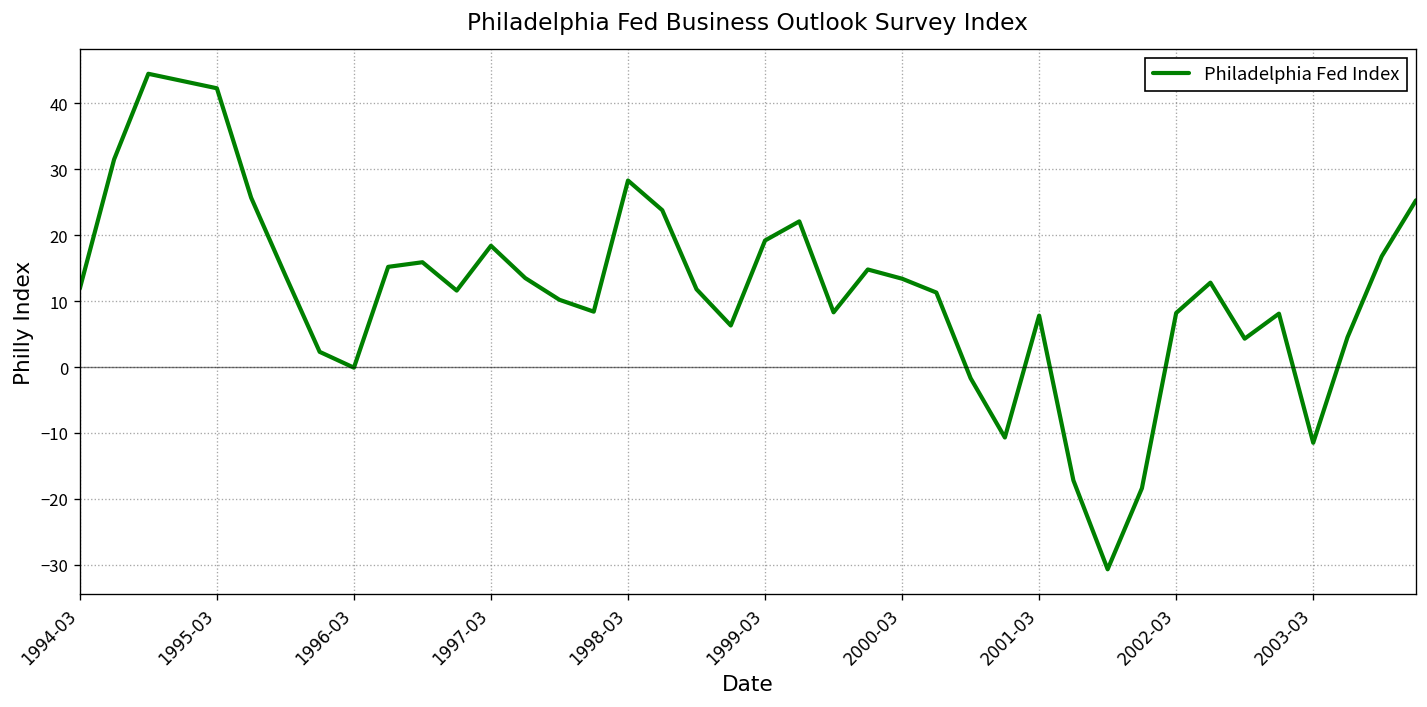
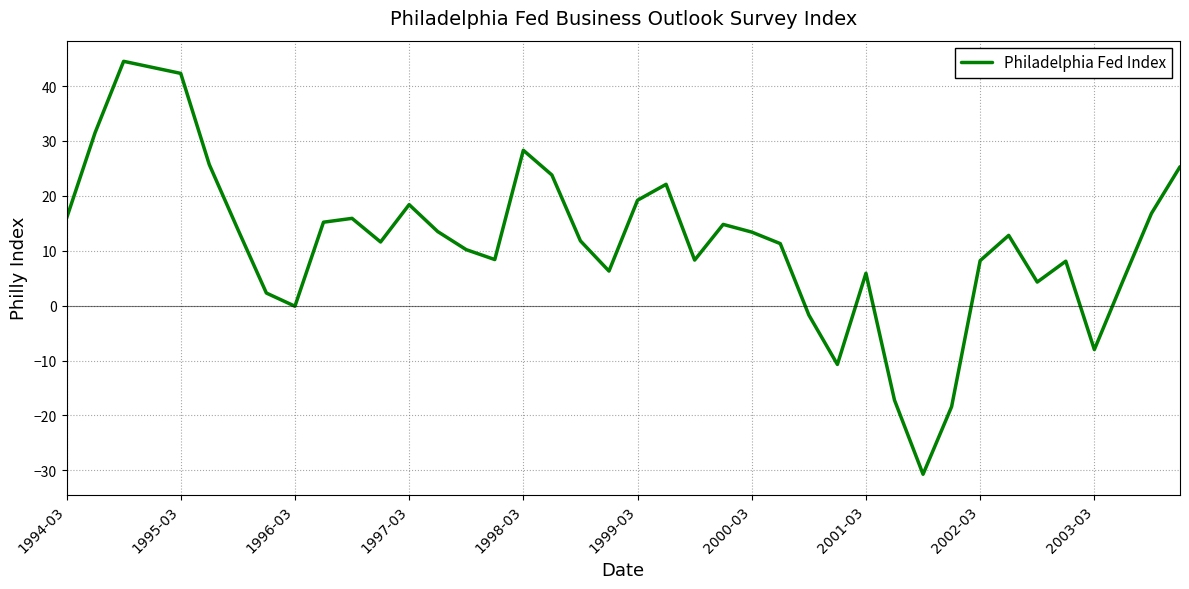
1994-03: 12 -> 16
2001-03: 8 -> 6
2003-03: -12 -> -8
